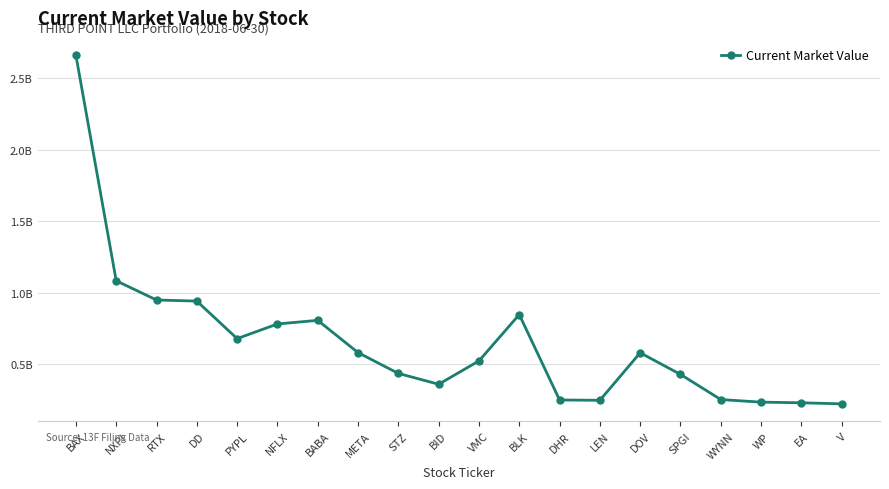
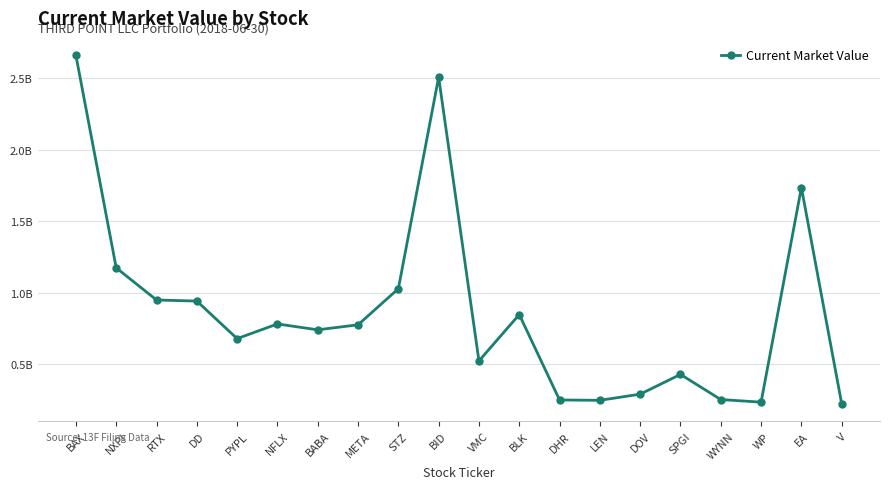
NXPI: 1080000000 -> 1170000000
BABA: 810000000 -> 740000000
META: 580000000 -> 780000000
STZ: 440000000 -> 1030000000
BID: 360000000 -> 2510000000
DOV: 580000000 -> 290000000
EA: 230000000 -> 1740000000
